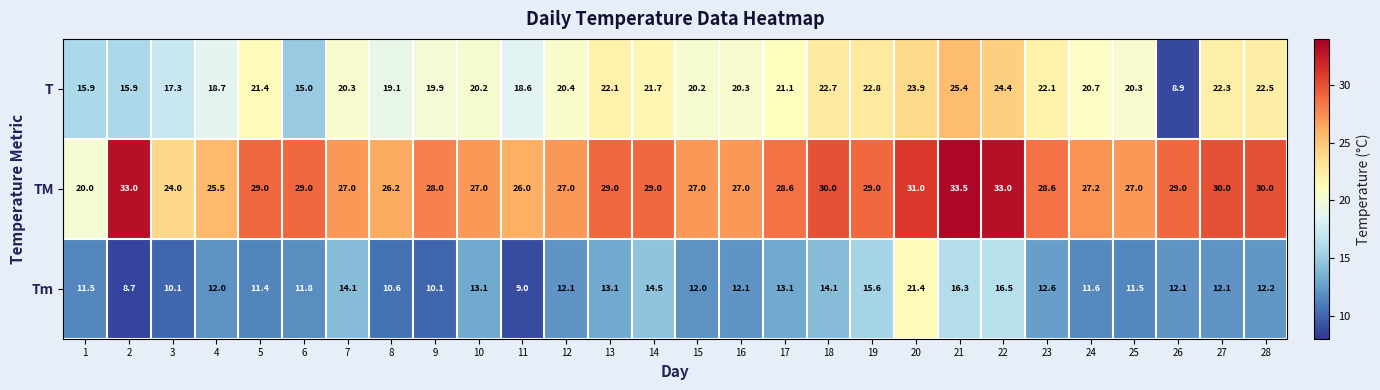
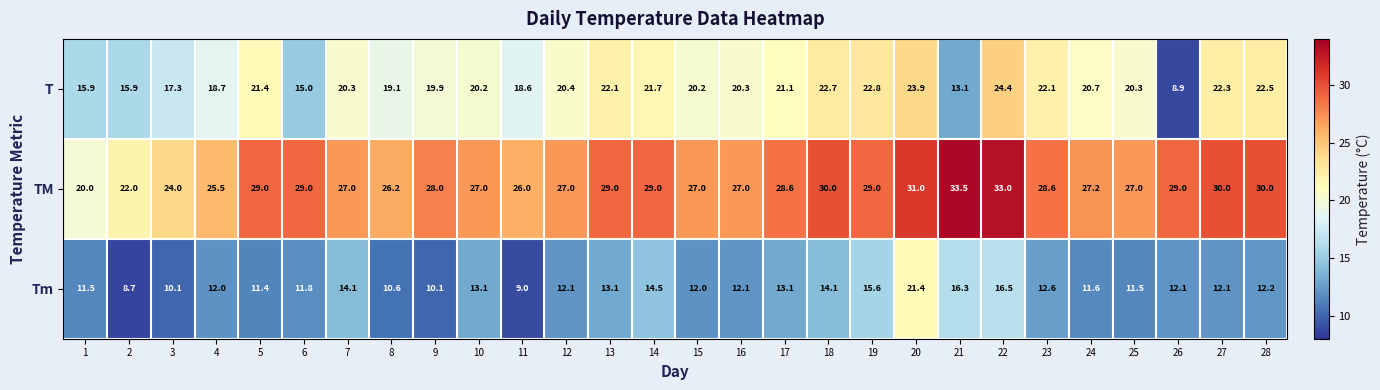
T, 21: 25.4 -> 13.1
TM, 2: 33.0 -> 22.0
